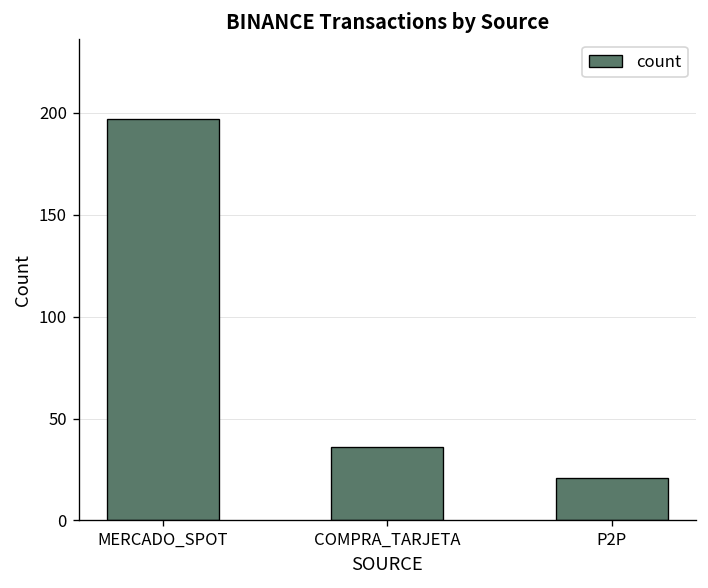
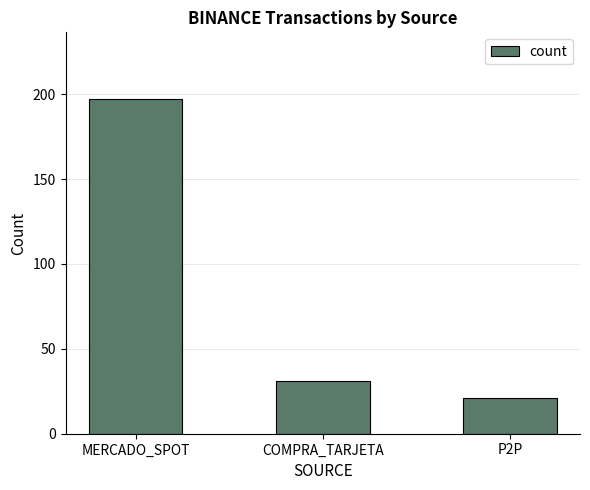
COMPRA_TARJETA: 36 -> 31
